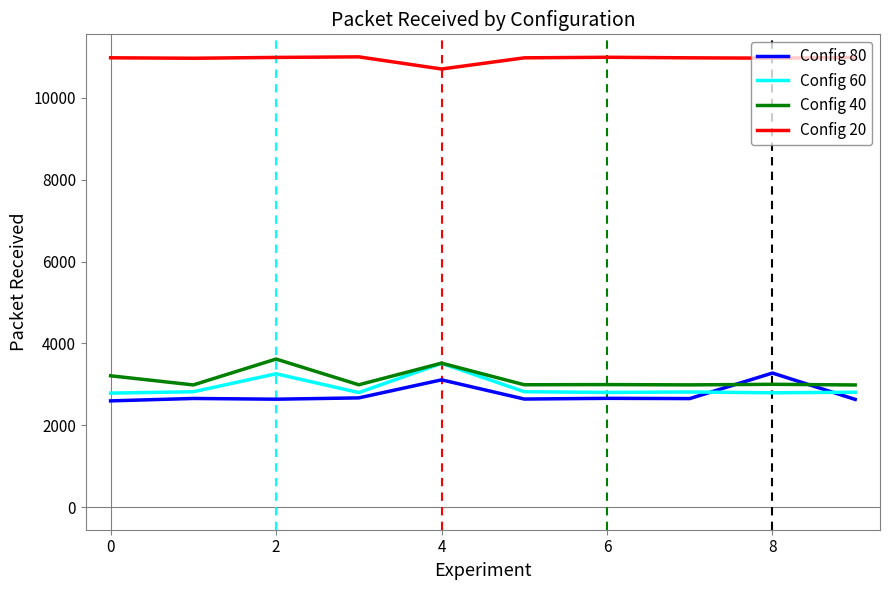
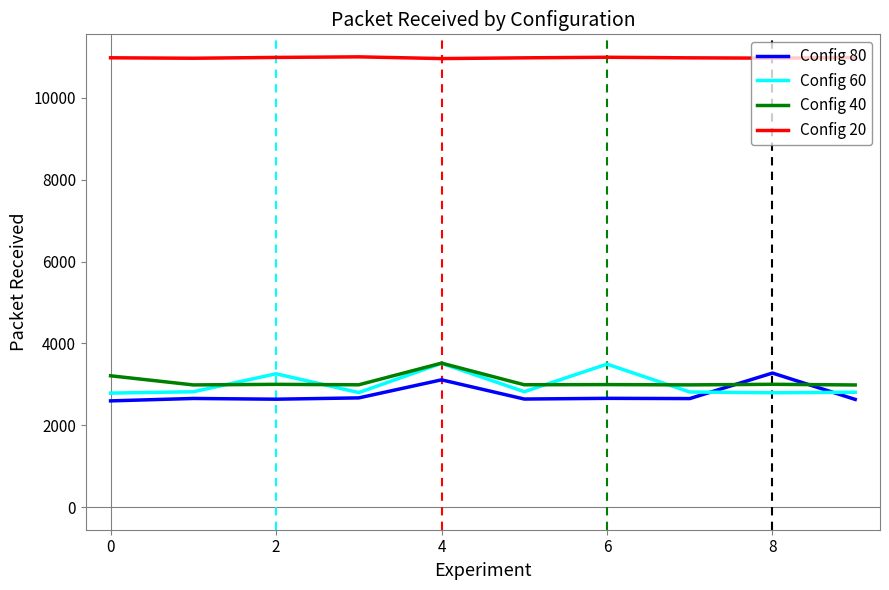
Config 40, 2: 3600 -> 3000
Config 20, 4: 10700 -> 11000
Config 60, 6: 2800 -> 3500
